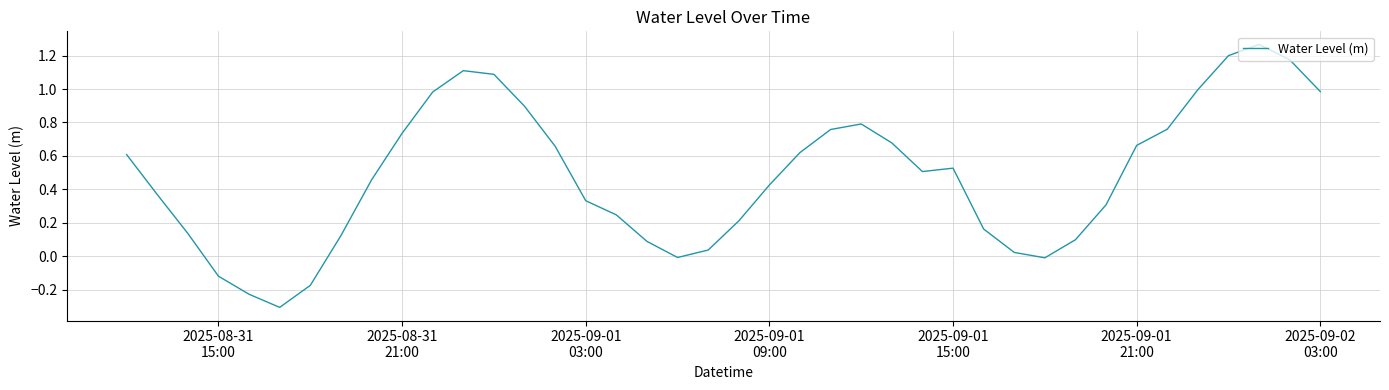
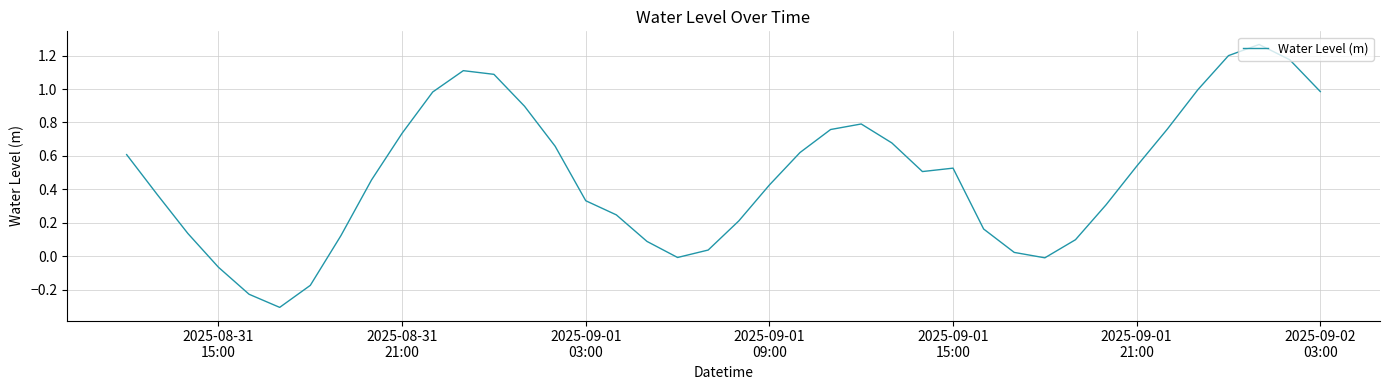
2025-08-31 15:00: -0.12 -> -0.07
2025-09-01 21:00: 0.66 -> 0.54
